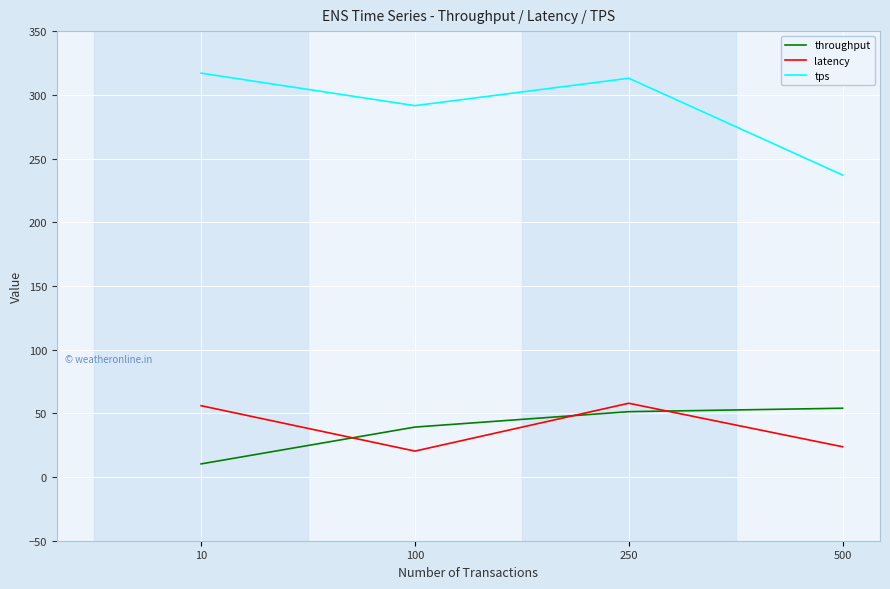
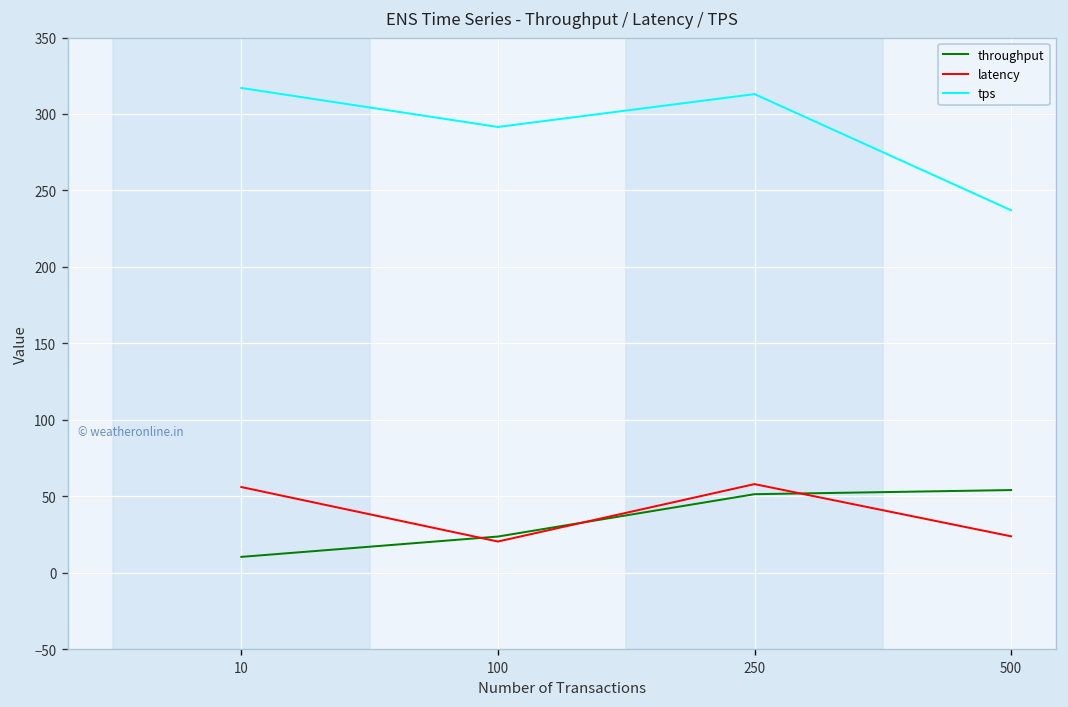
throughput, 100: 39 -> 24
